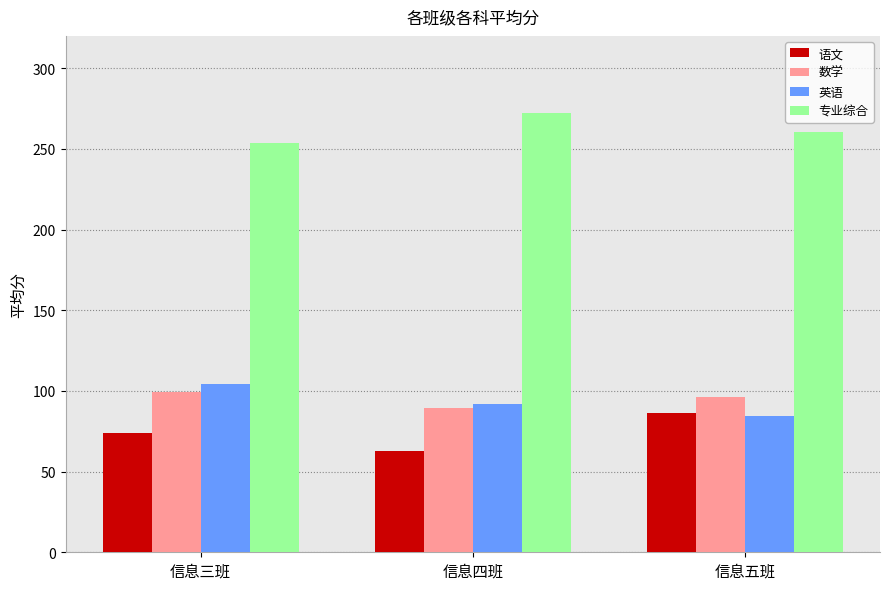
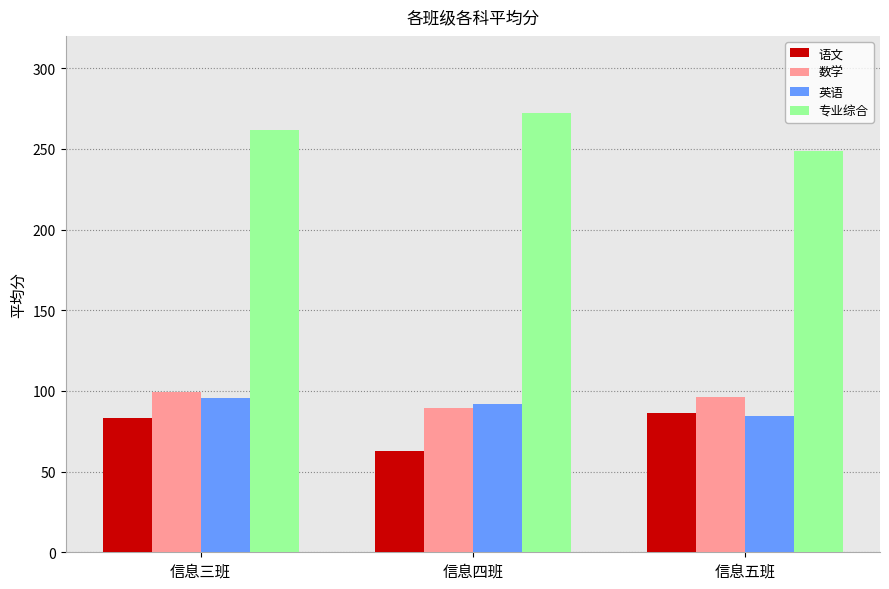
语文, 信息三班: 74 -> 83
英语, 信息三班: 105 -> 95
专业综合, 信息三班: 253 -> 262
专业综合, 信息五班: 261 -> 248
